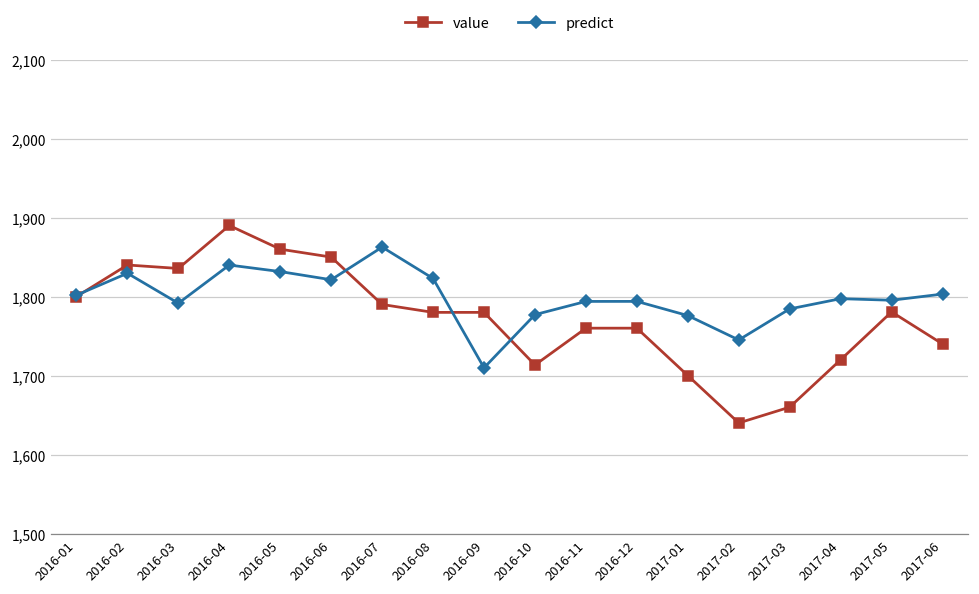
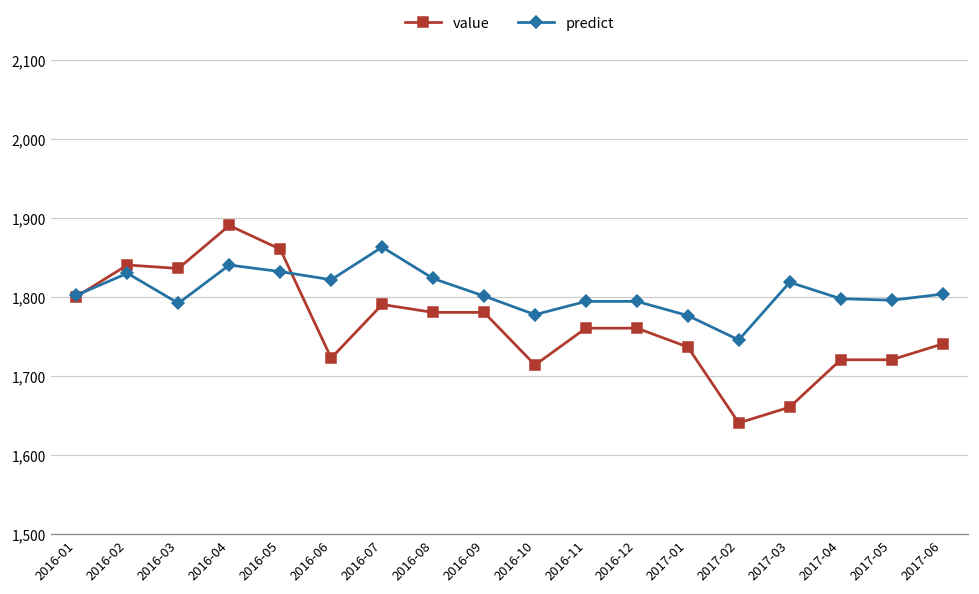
value, 2016-06: 1,850 -> 1,720
predict, 2016-09: 1,710 -> 1,800
value, 2017-01: 1,700 -> 1,740
predict, 2017-03: 1,780 -> 1,820
value, 2017-05: 1,780 -> 1,720
